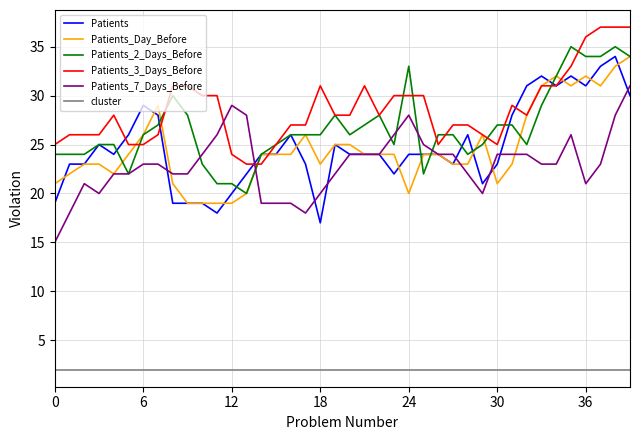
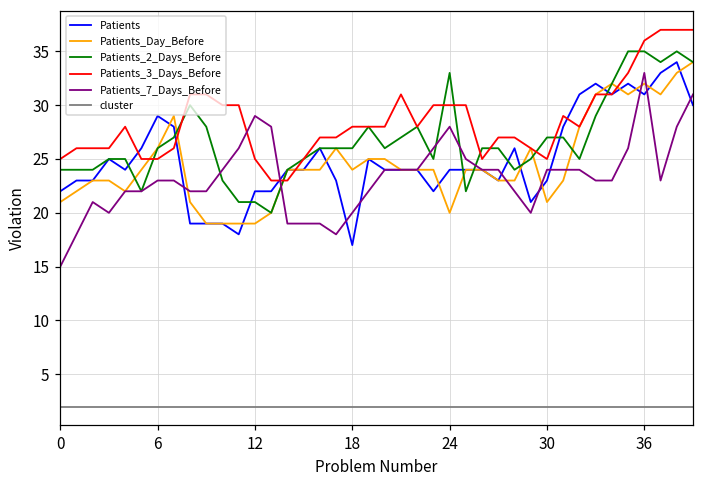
Patients, 0: 19 -> 22
Patients, 12: 20 -> 22
Patients_3_Days_Before, 12: 24 -> 25
Patients_Day_Before, 18: 23 -> 24
Patients_3_Days_Before, 18: 31 -> 28
Patients_2_Days_Before, 36: 34 -> 35
Patients_7_Days_Before, 36: 21 -> 33
